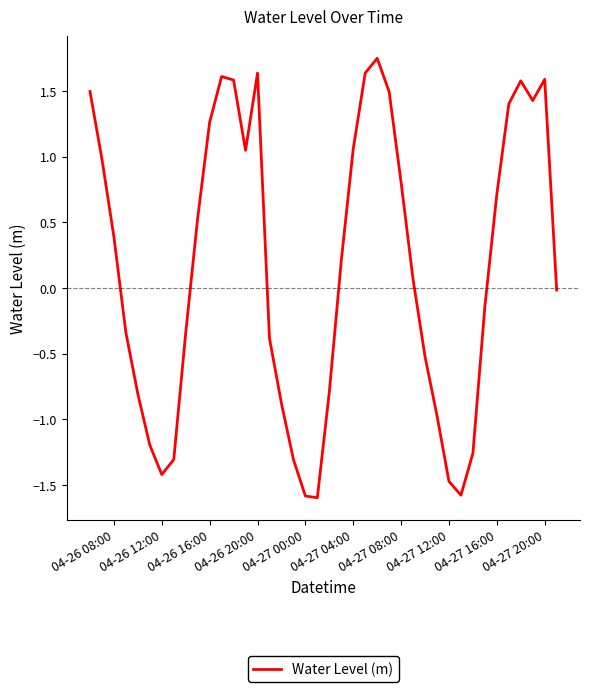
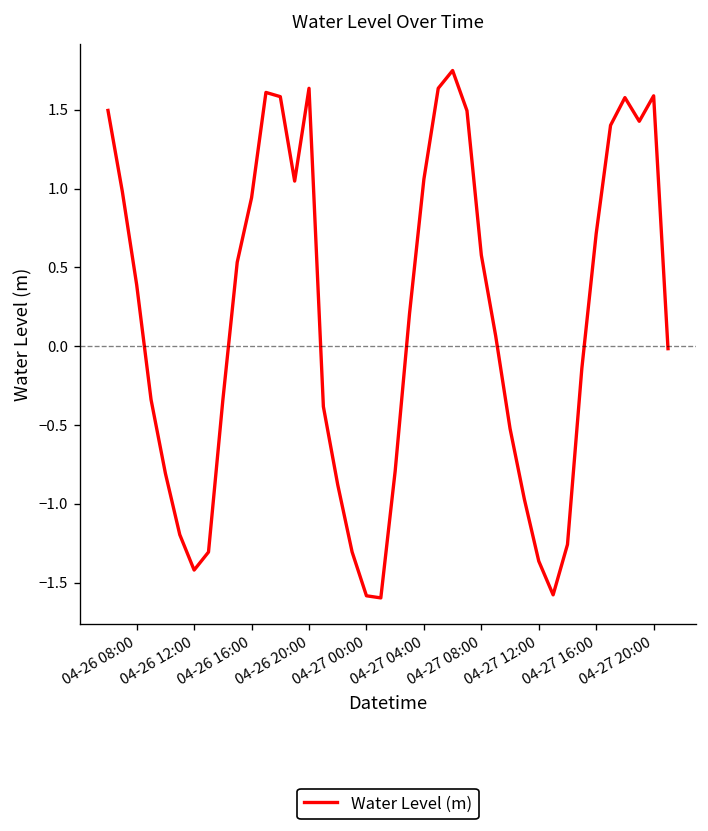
04-26 16:00: 1.26 -> 0.94
04-27 08:00: 0.80 -> 0.58
04-27 12:00: -1.47 -> -1.36
